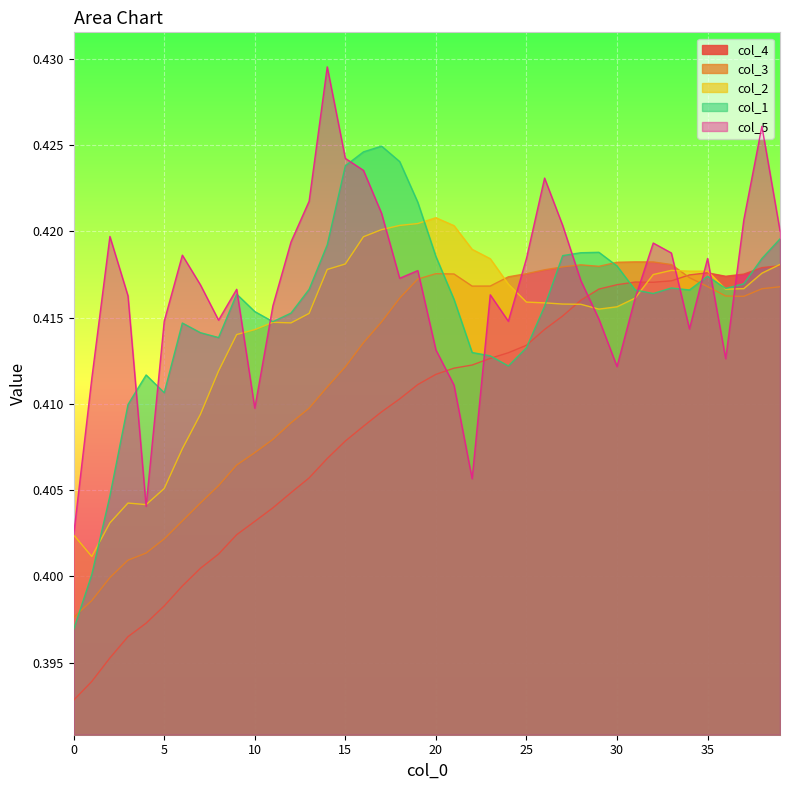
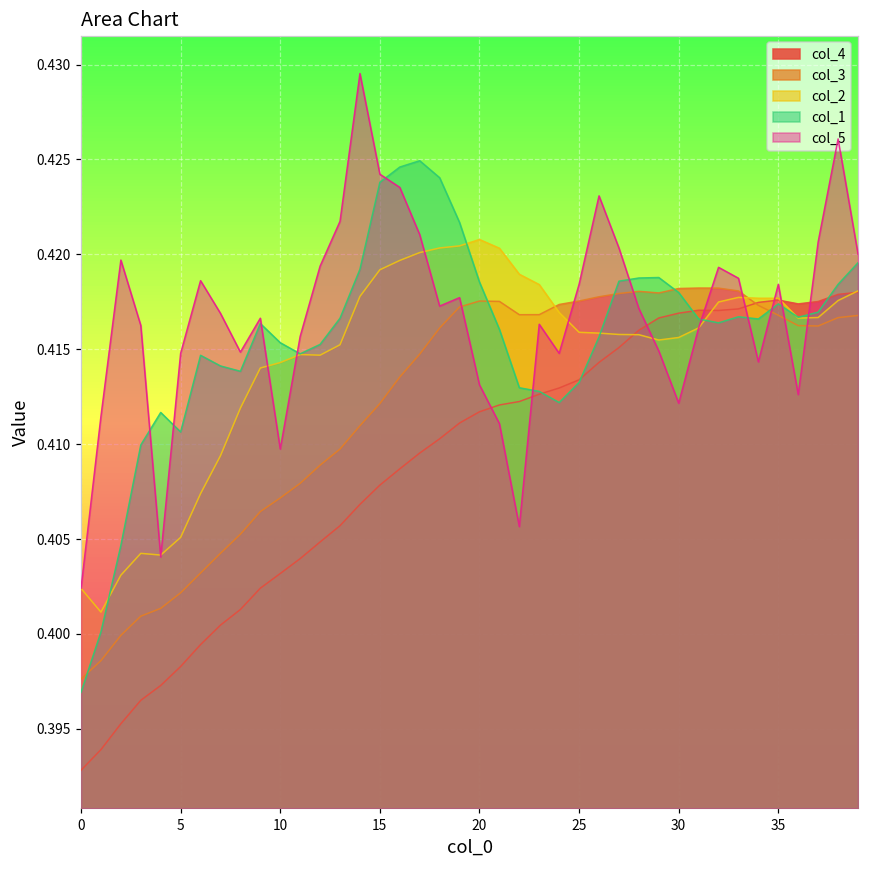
col_2, 15: 0.4181 -> 0.4192
